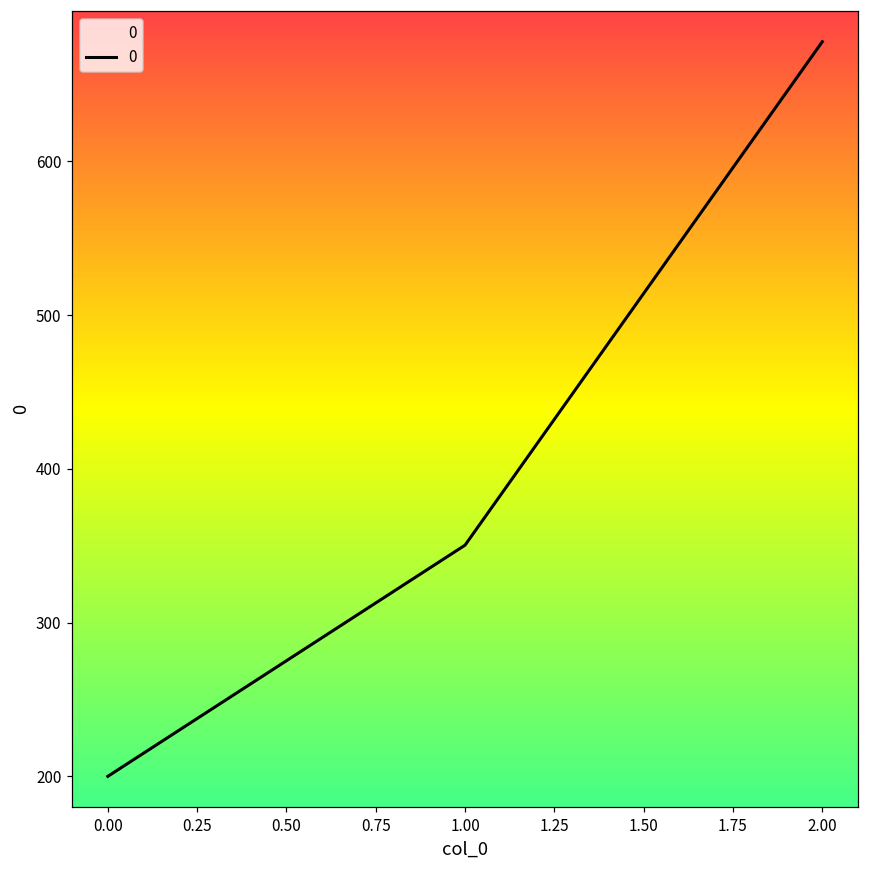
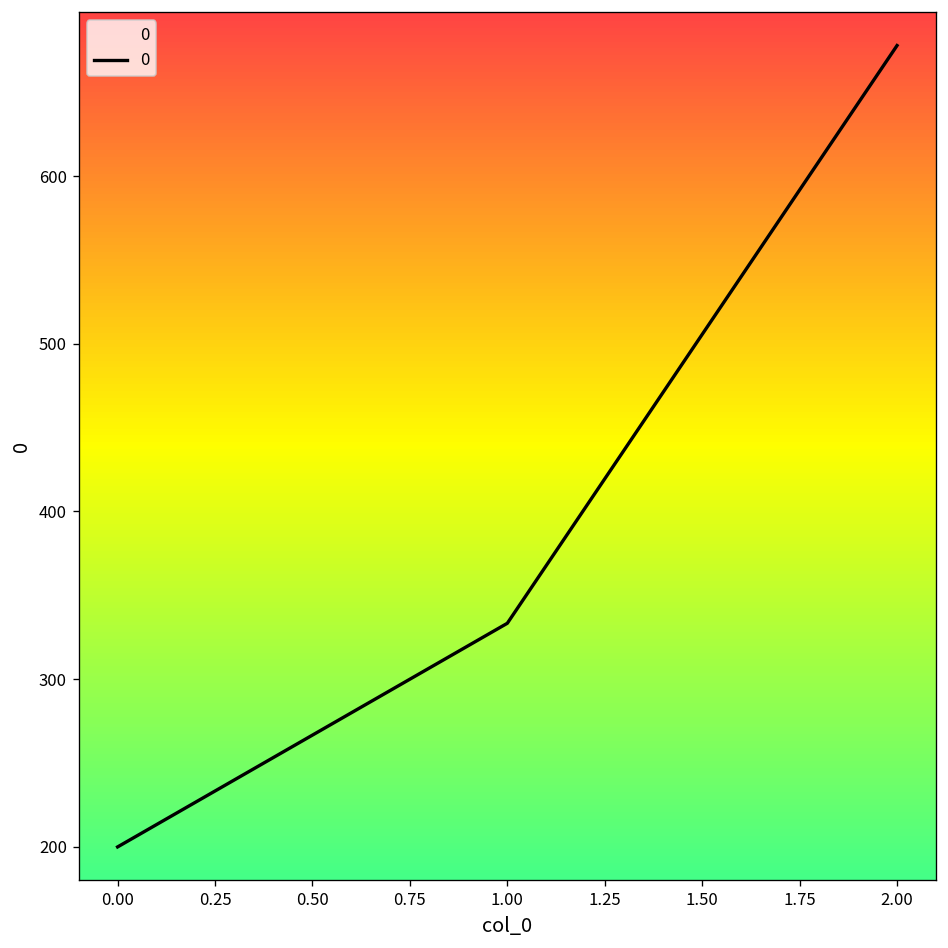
1.00: 350 -> 333
